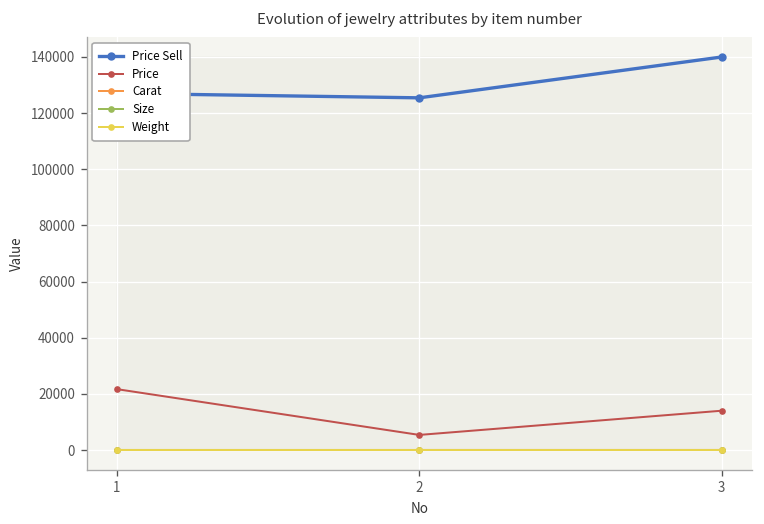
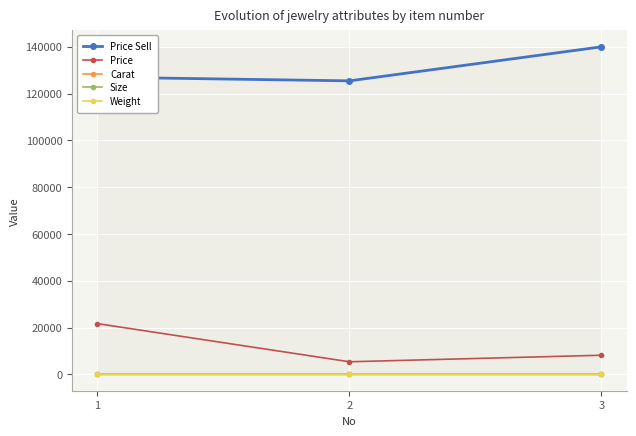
Price, 3: 14000 -> 8000
